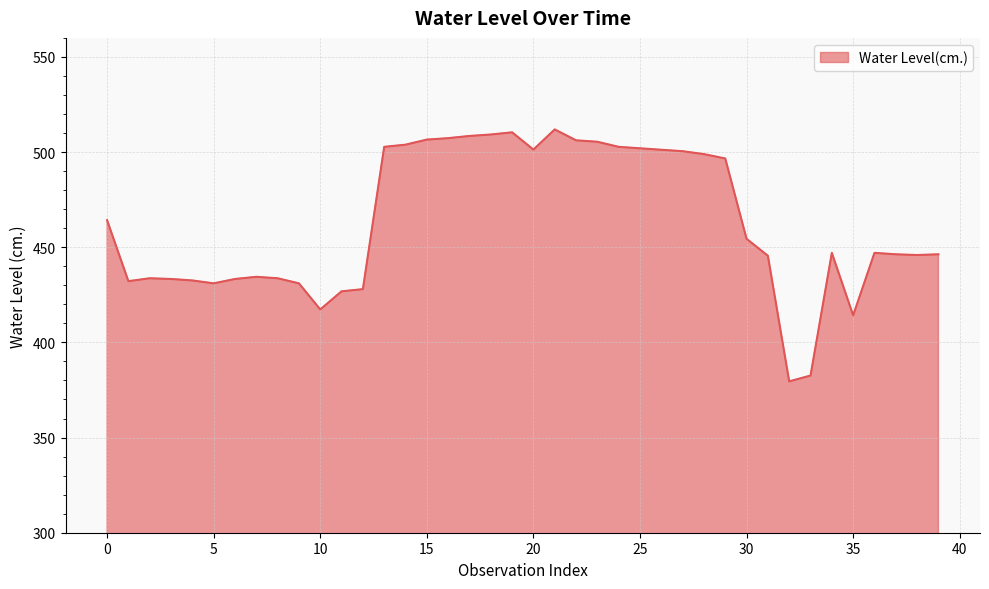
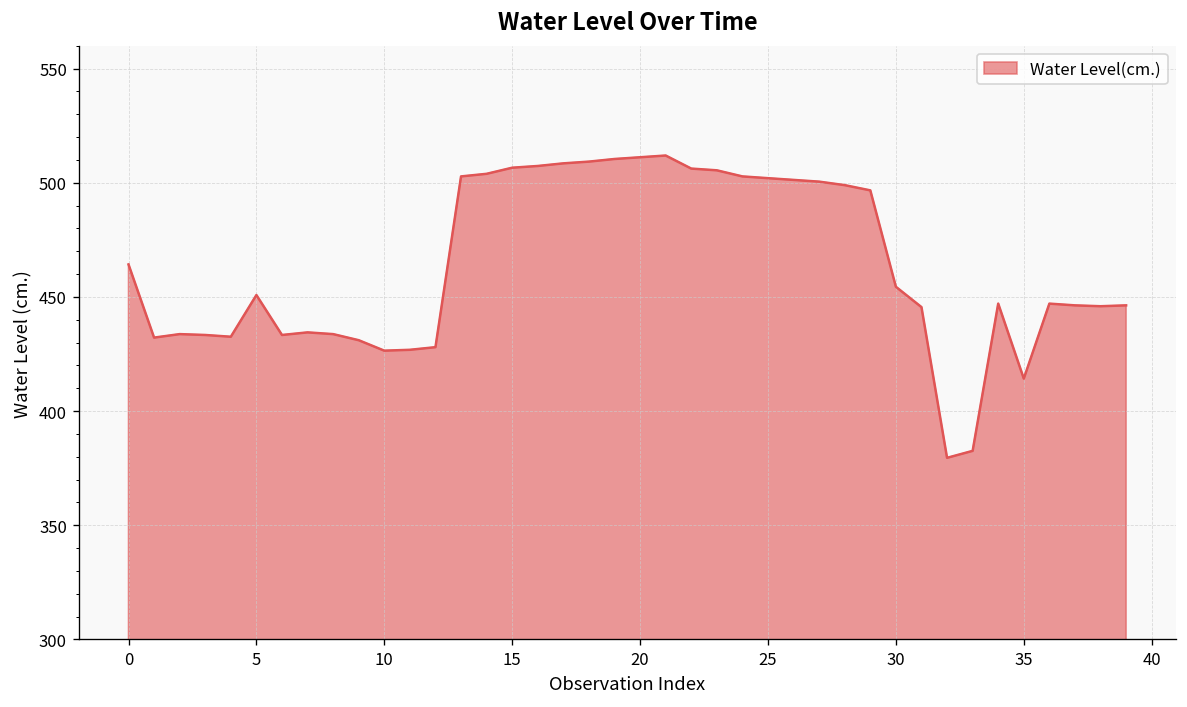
5: 431 -> 451
10: 417 -> 426
20: 501 -> 511
